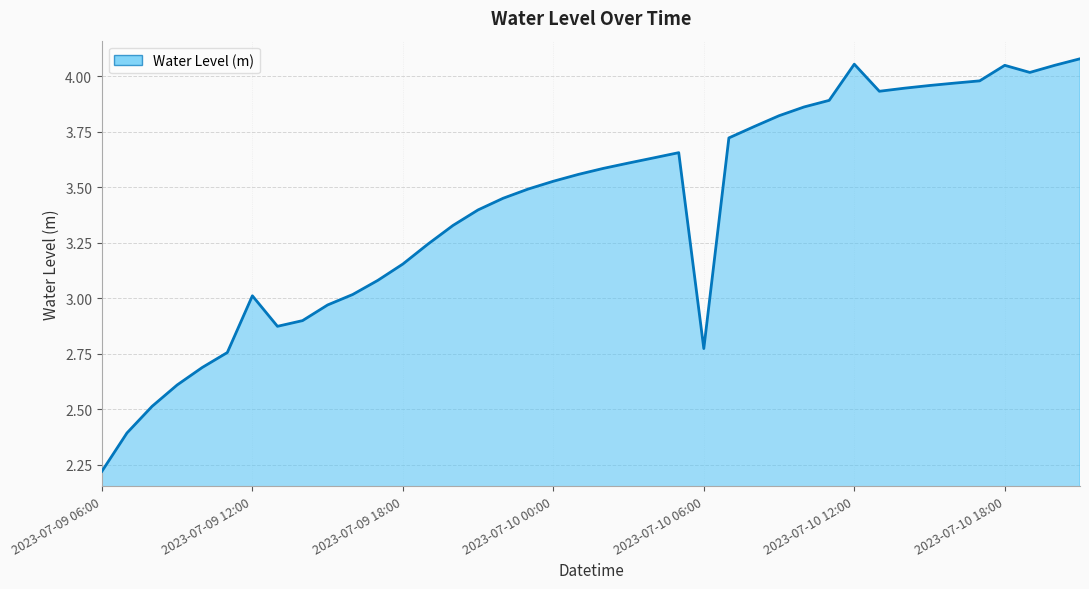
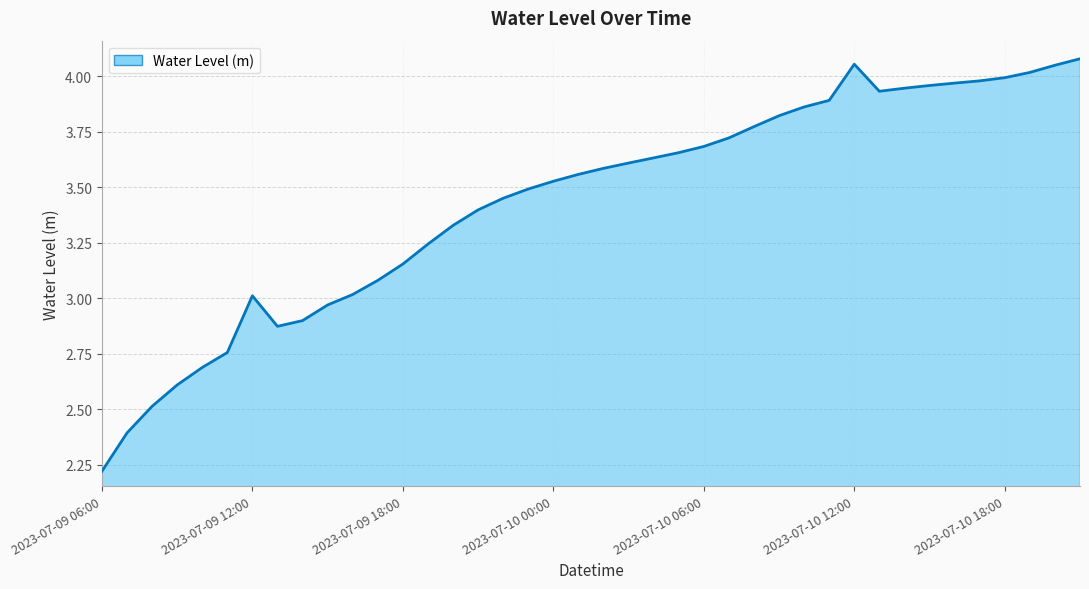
2023-07-10 06:00: 2.77 -> 3.68
2023-07-10 18:00: 4.05 -> 3.99
